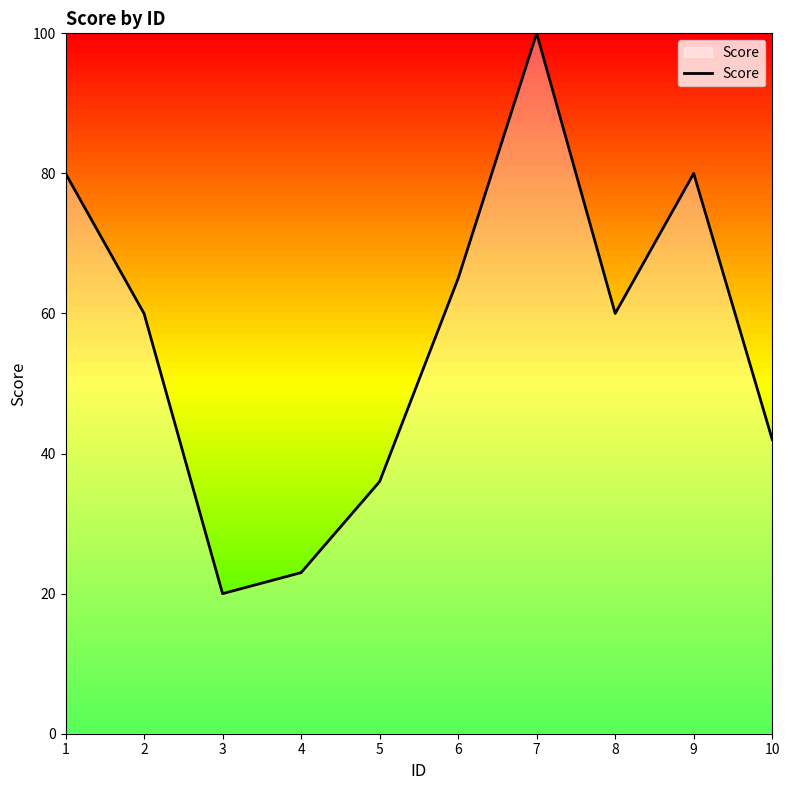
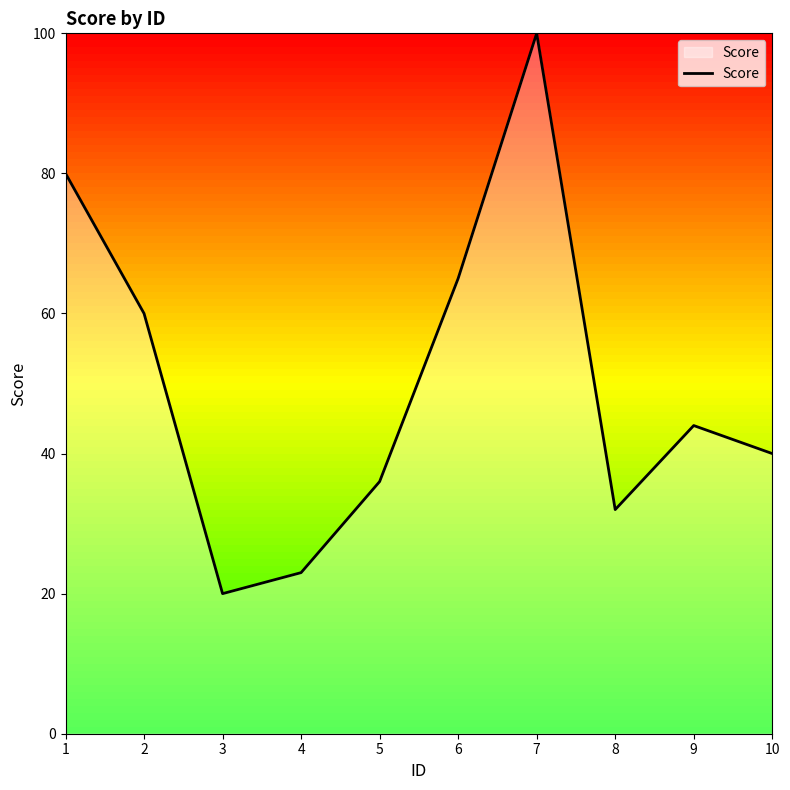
8: 60 -> 32
9: 80 -> 44
10: 42 -> 40
